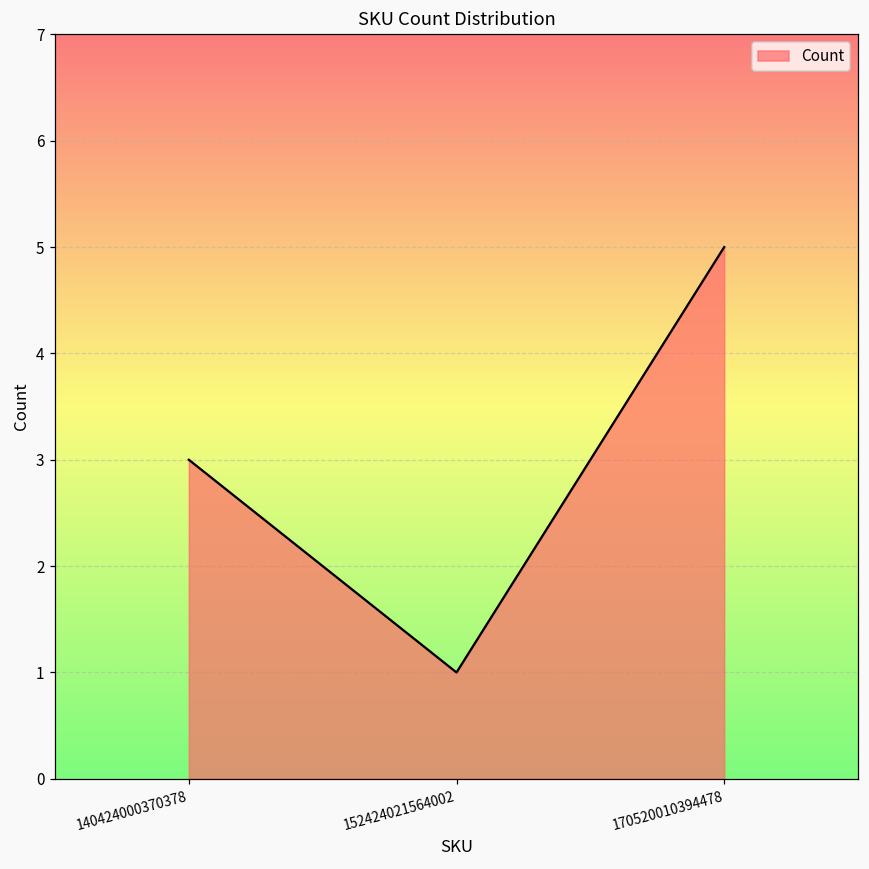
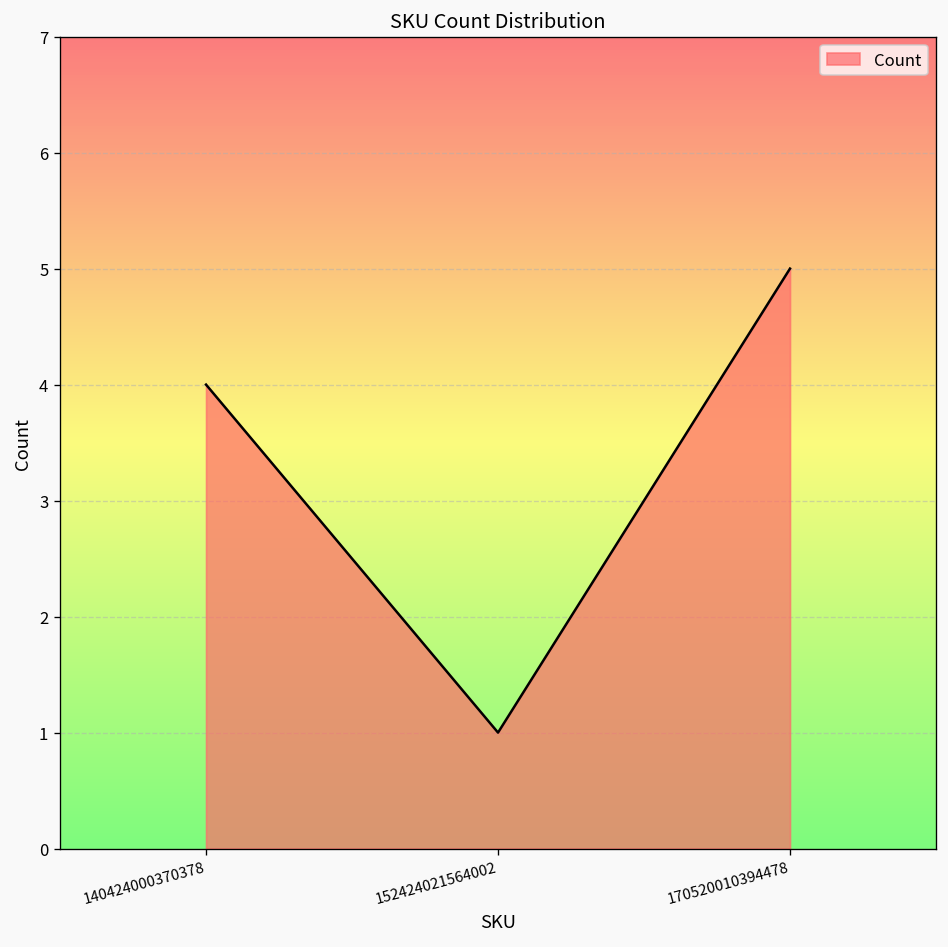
140424000370378: 3 -> 4
